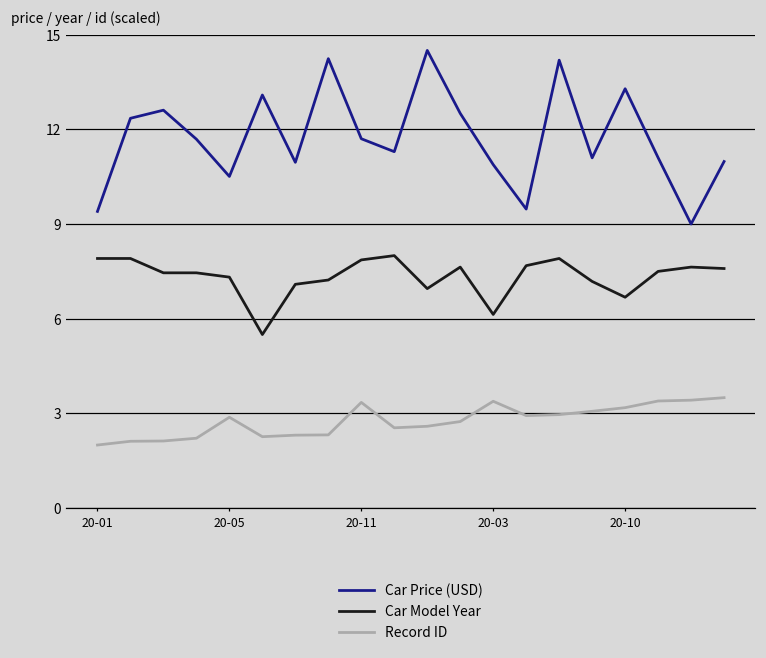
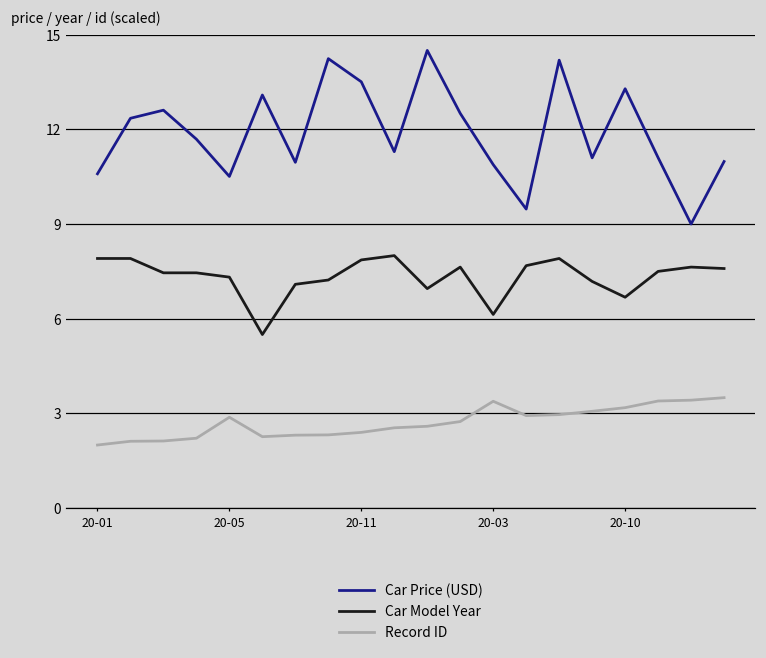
Car Price (USD), 20-01: 9.4 -> 10.6
Car Price (USD), 20-11: 11.7 -> 13.5
Record ID, 20-11: 3.4 -> 2.4
